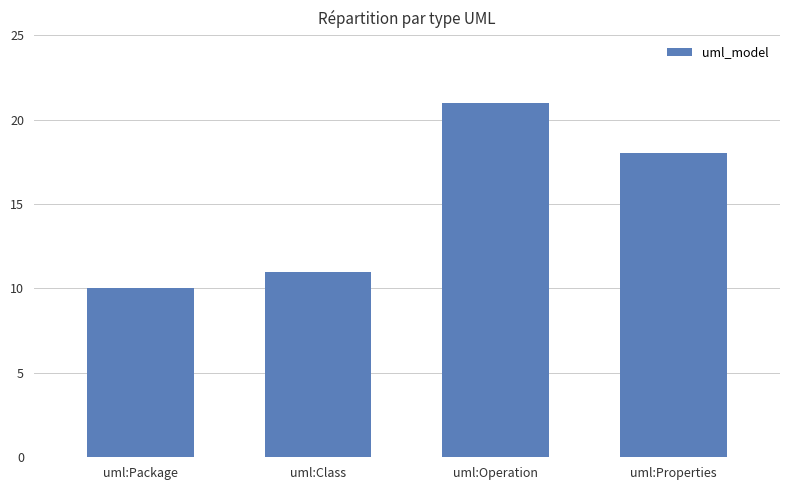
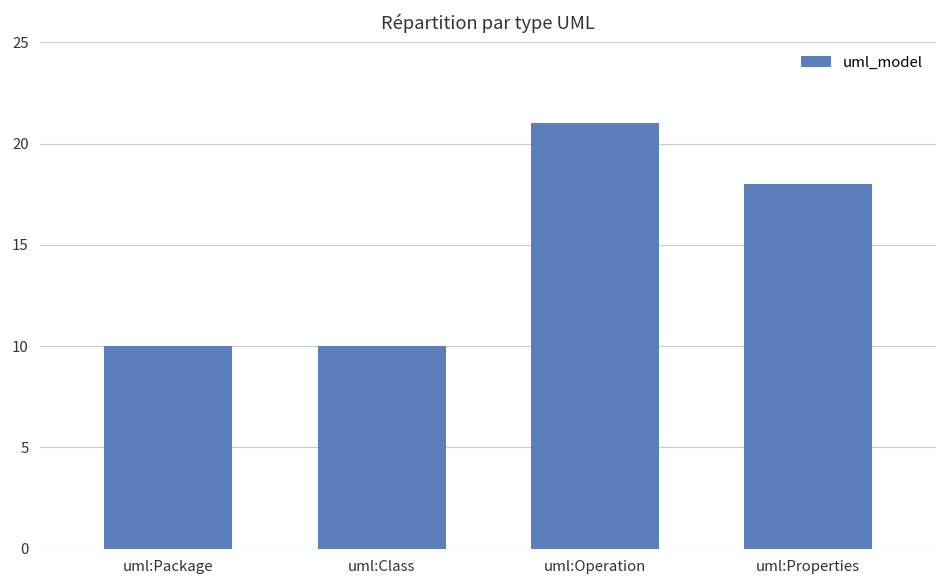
uml:Class: 11 -> 10
